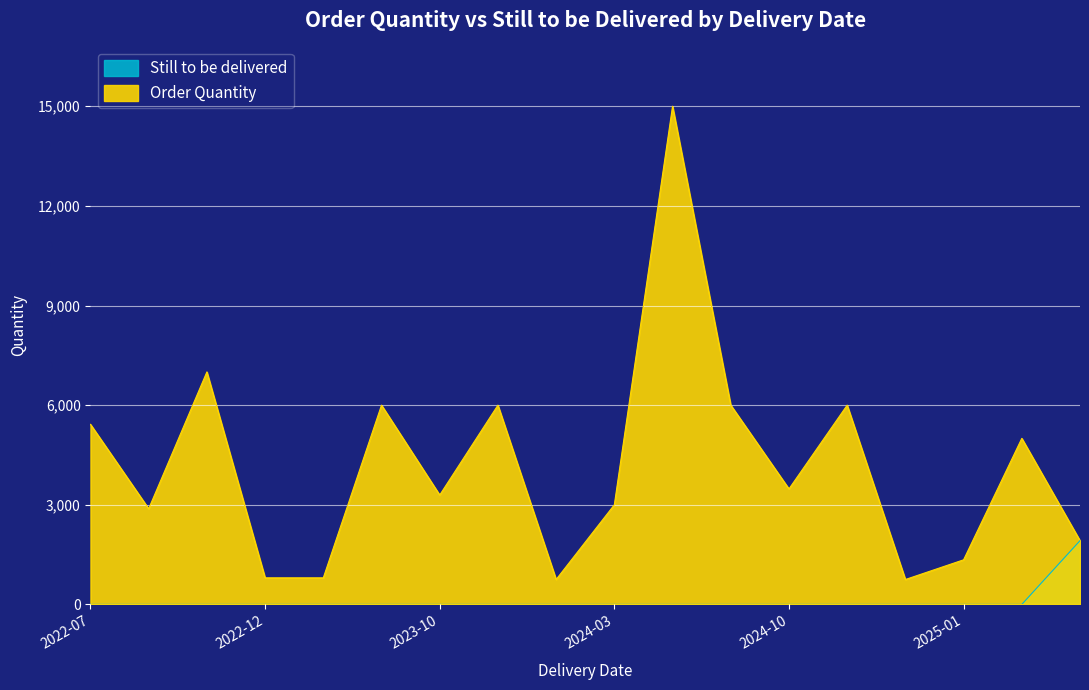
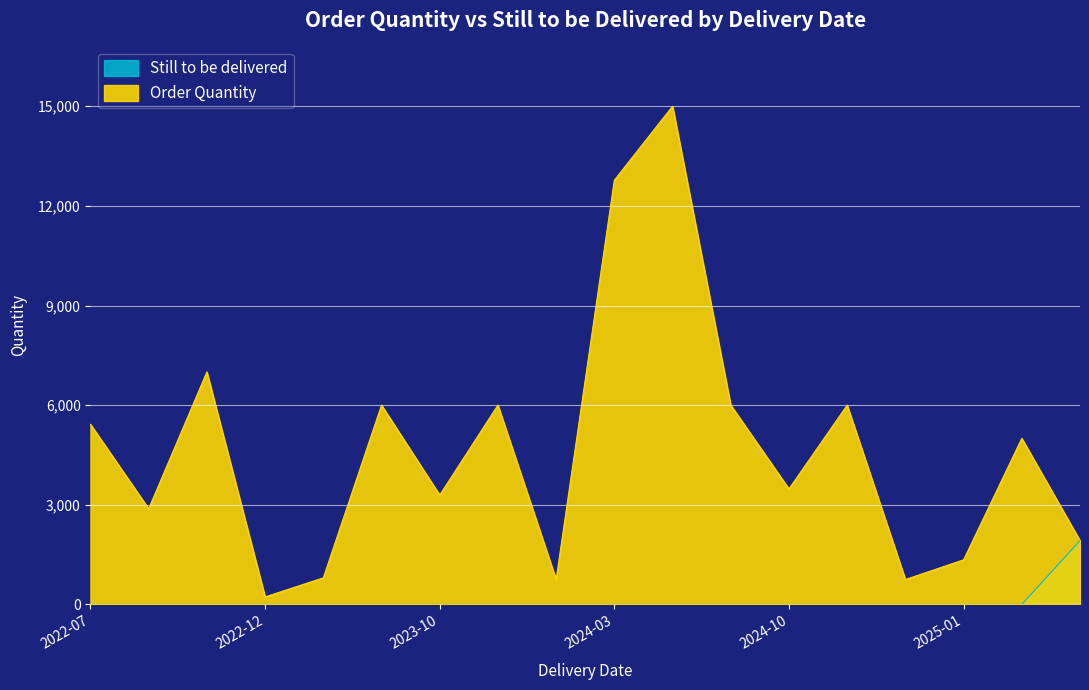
Order Quantity, 2022-12: 800 -> 200
Order Quantity, 2024-03: 3,000 -> 12,800
